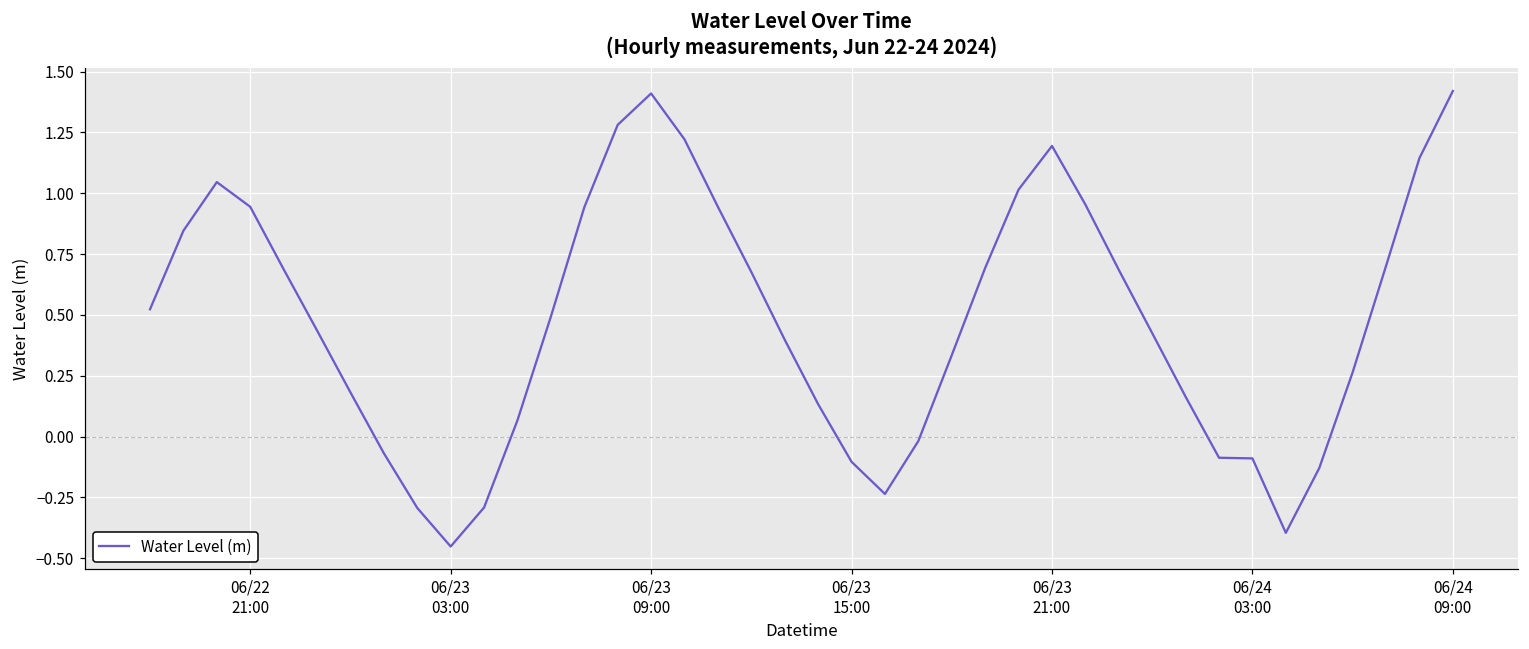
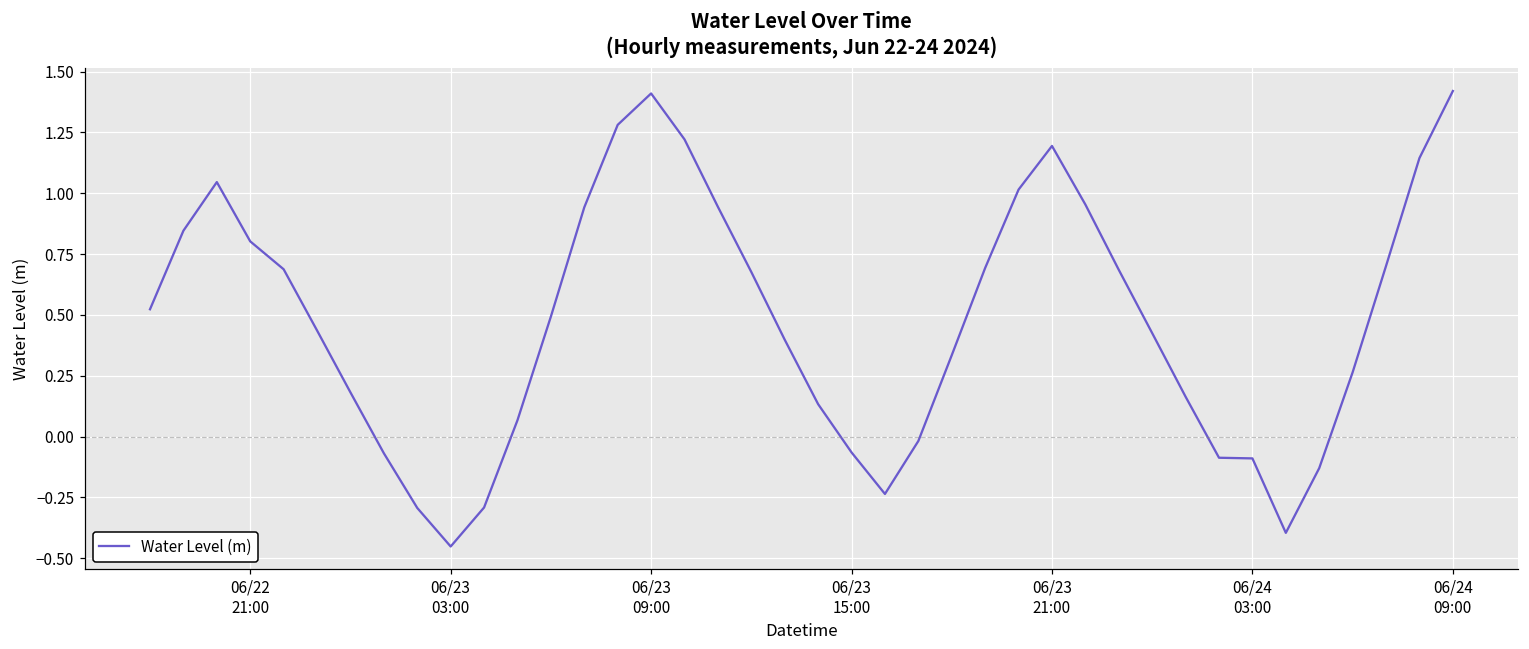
06/22 21:00: 0.94 -> 0.80
06/23 15:00: -0.10 -> -0.06
